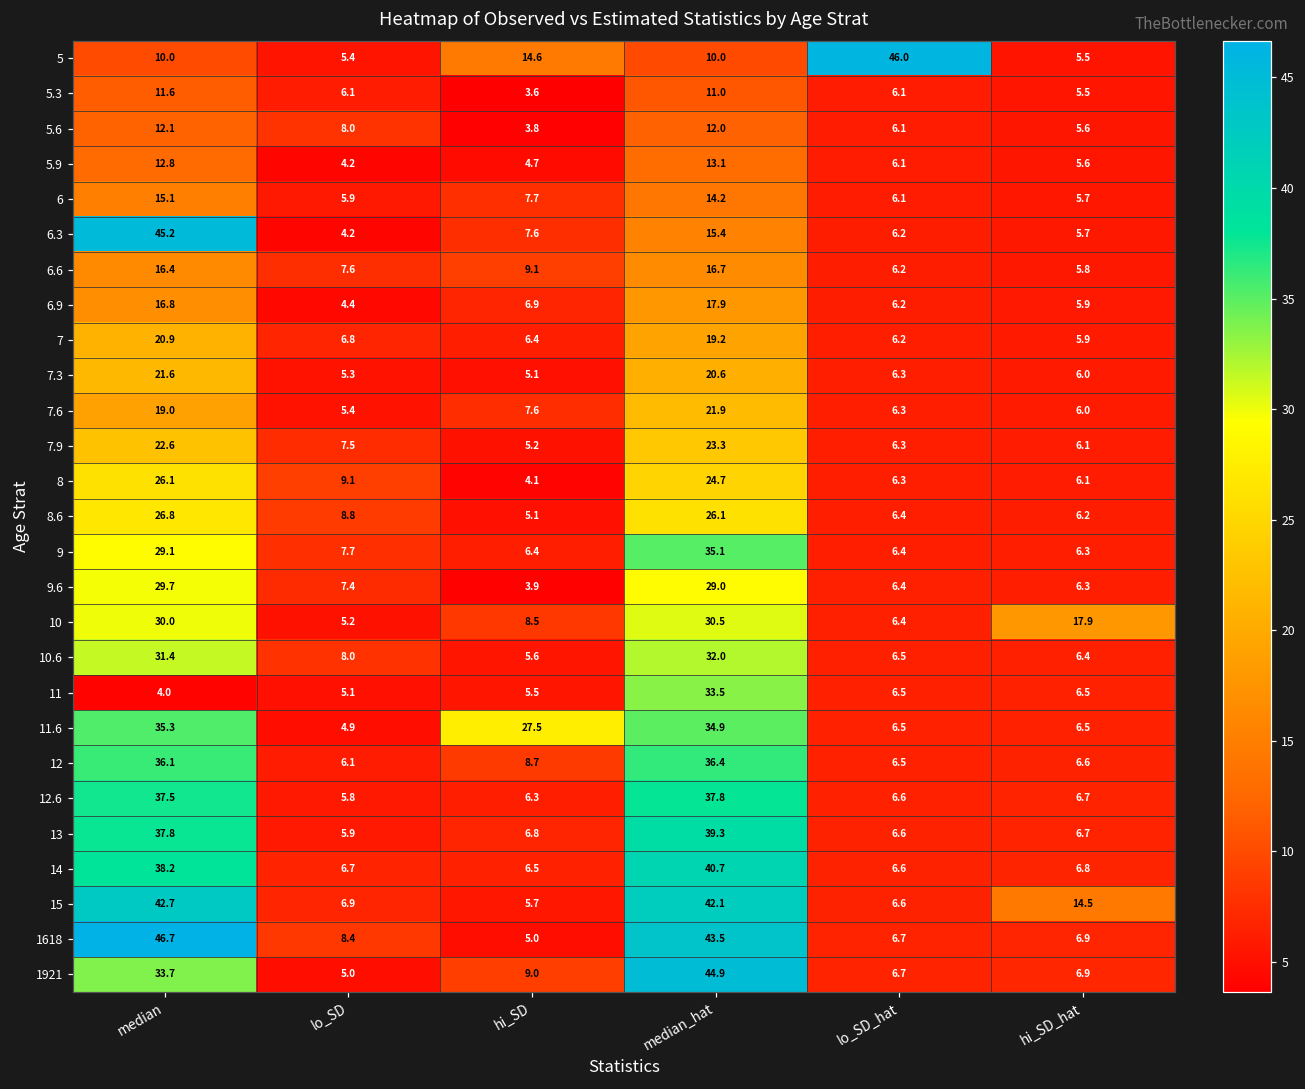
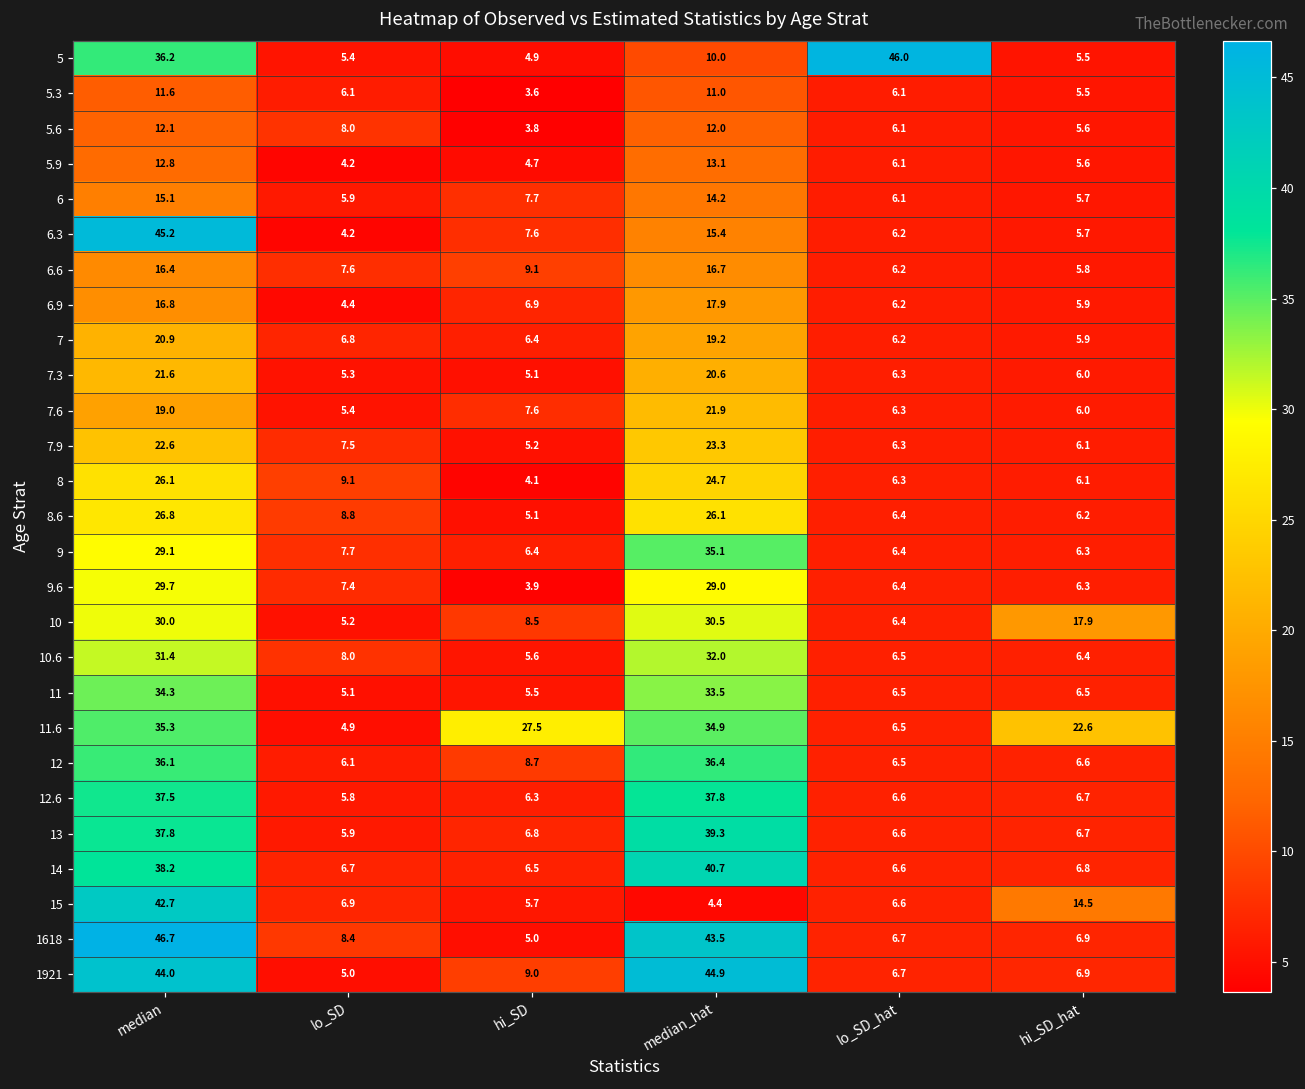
5, median: 10.0 -> 36.2
5, hi_SD: 14.6 -> 4.9
11, median: 4.0 -> 34.3
11.6, hi_SD_hat: 6.5 -> 22.6
15, median_hat: 42.1 -> 4.4
1921, median: 33.7 -> 44.0
